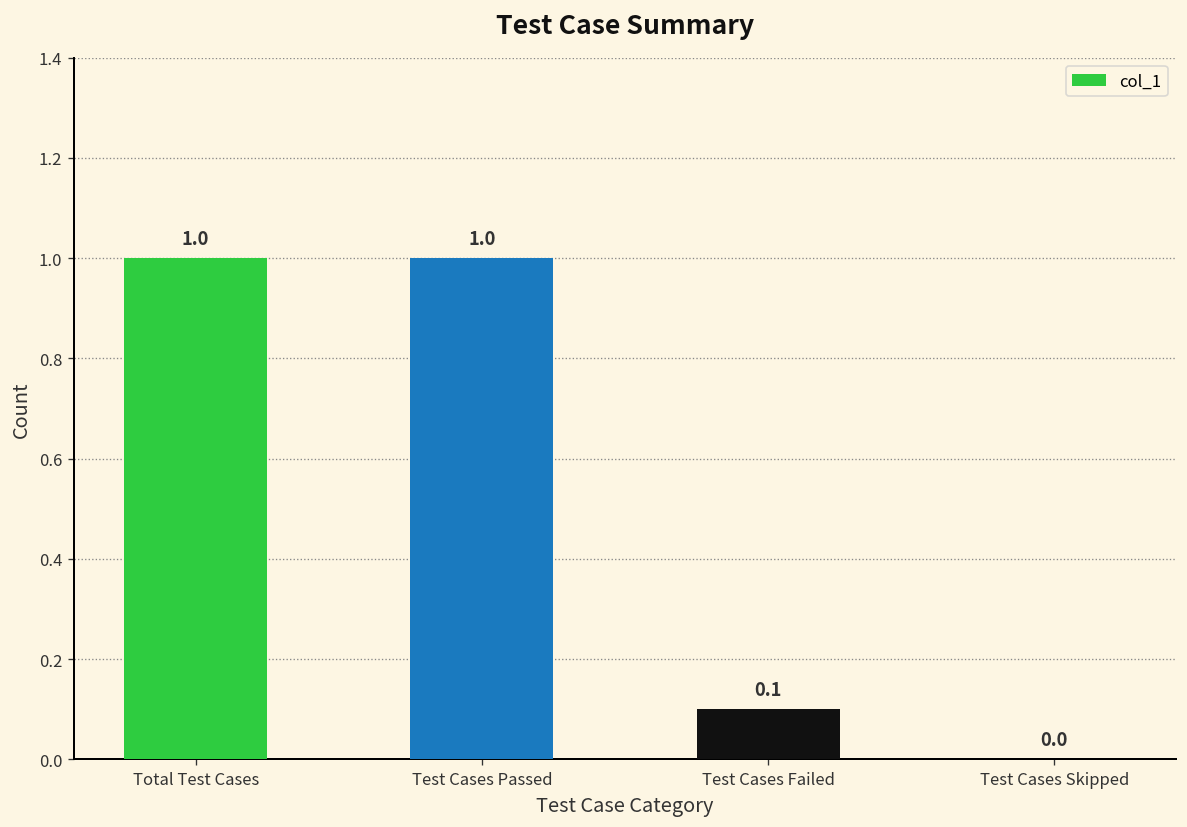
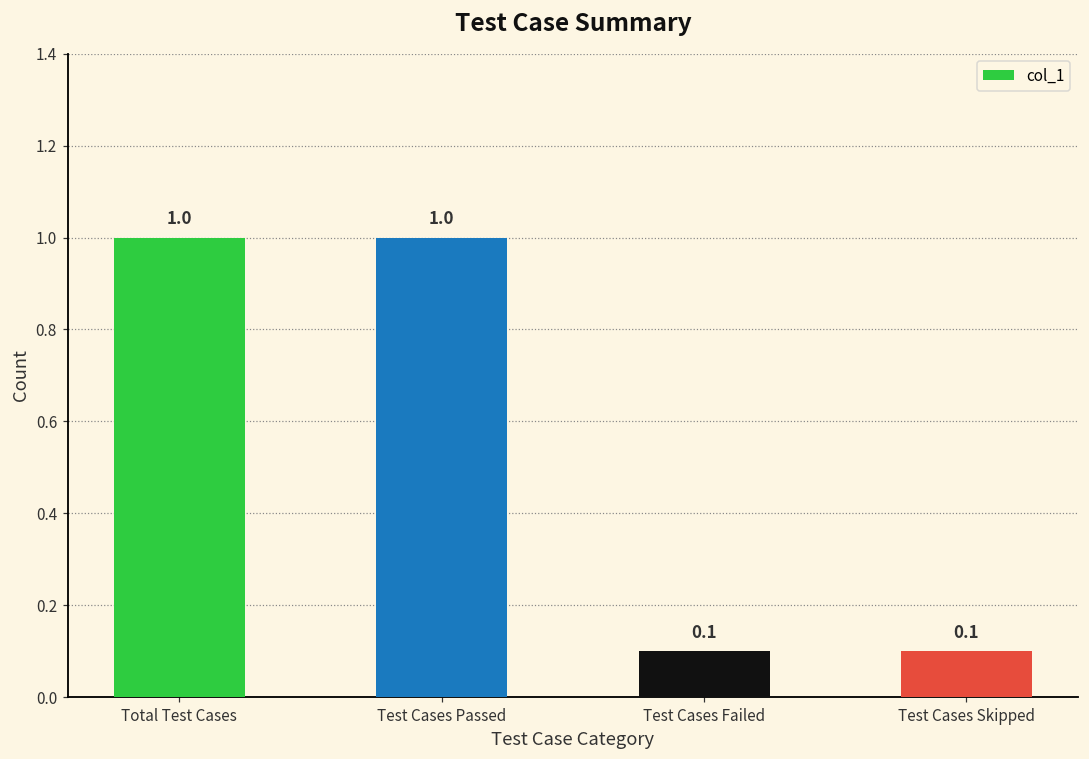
Test Cases Skipped: 0.0 -> 0.1
